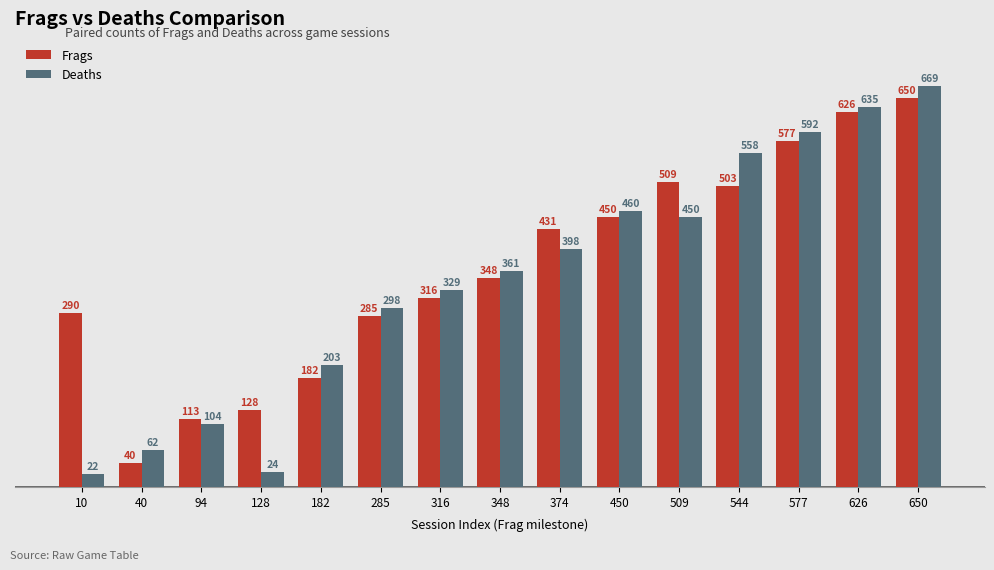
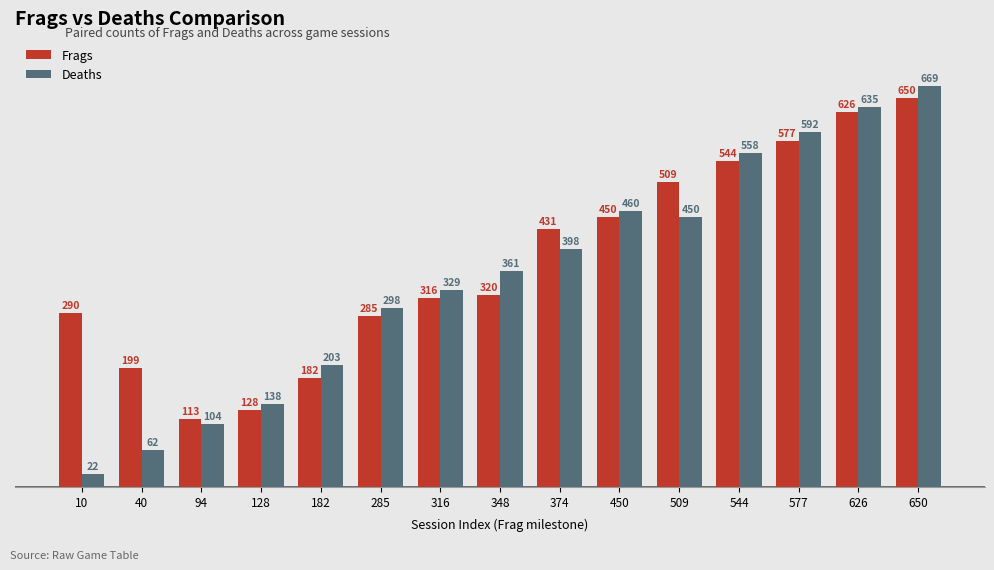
Frags, 40: 40 -> 199
Deaths, 128: 24 -> 138
Frags, 348: 348 -> 320
Frags, 544: 503 -> 544
